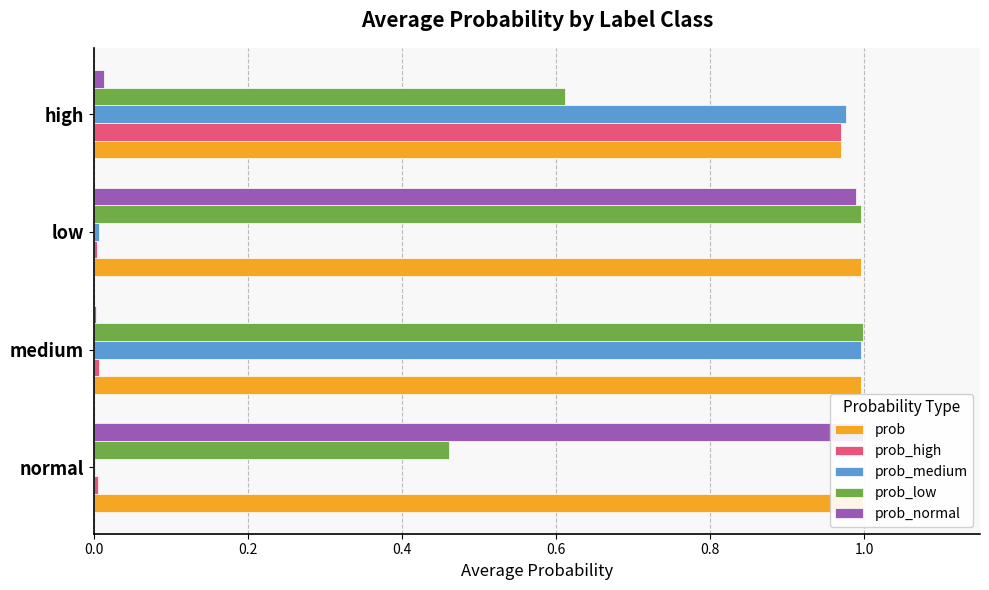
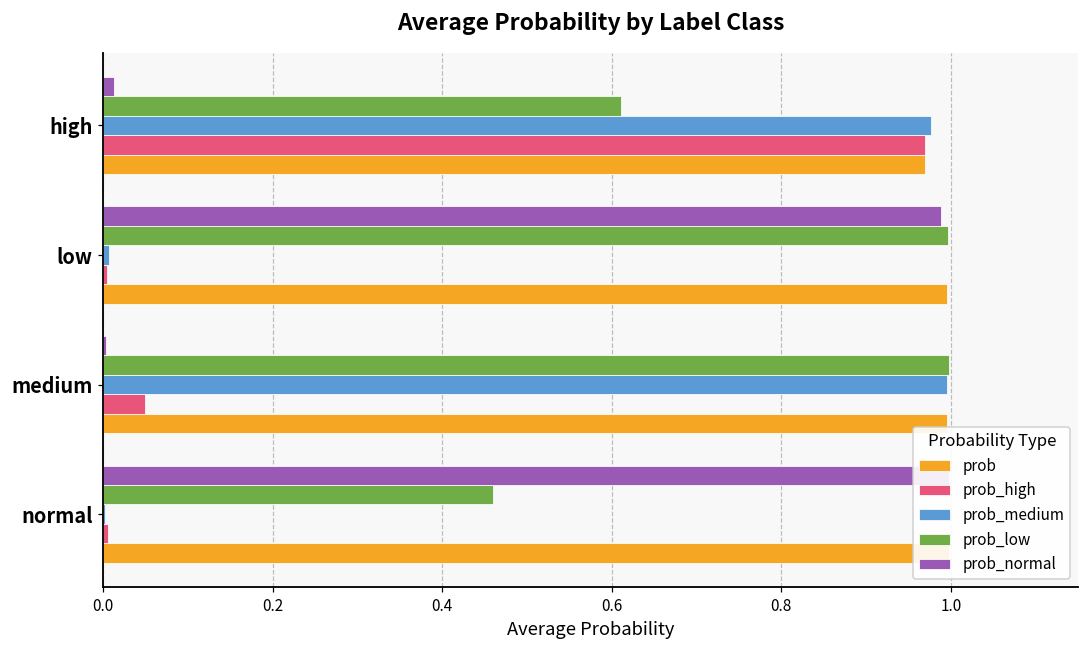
prob_high, medium: 0.01 -> 0.05
